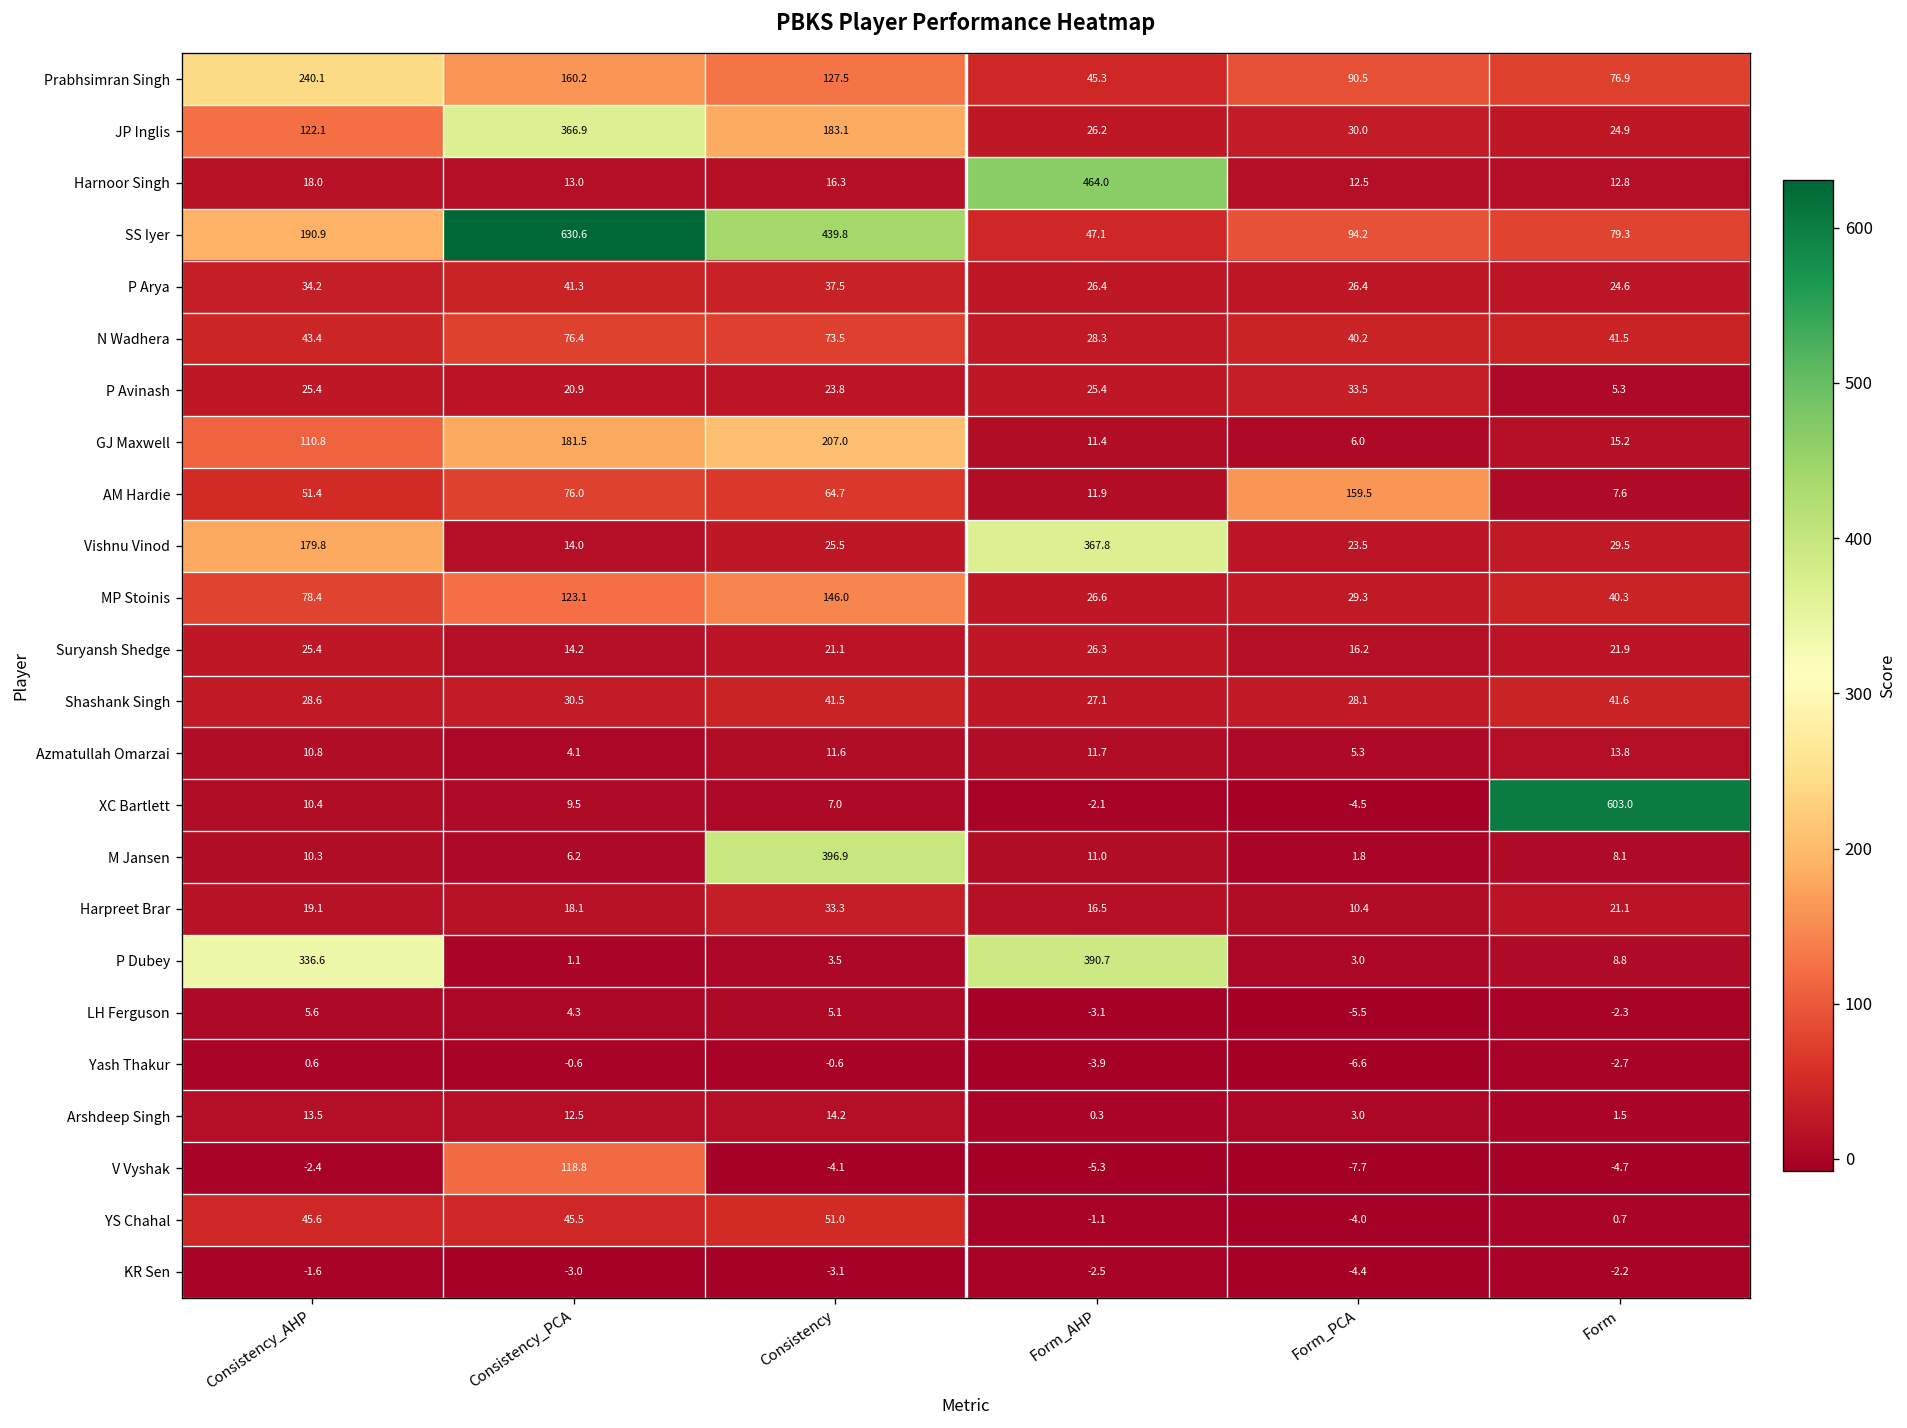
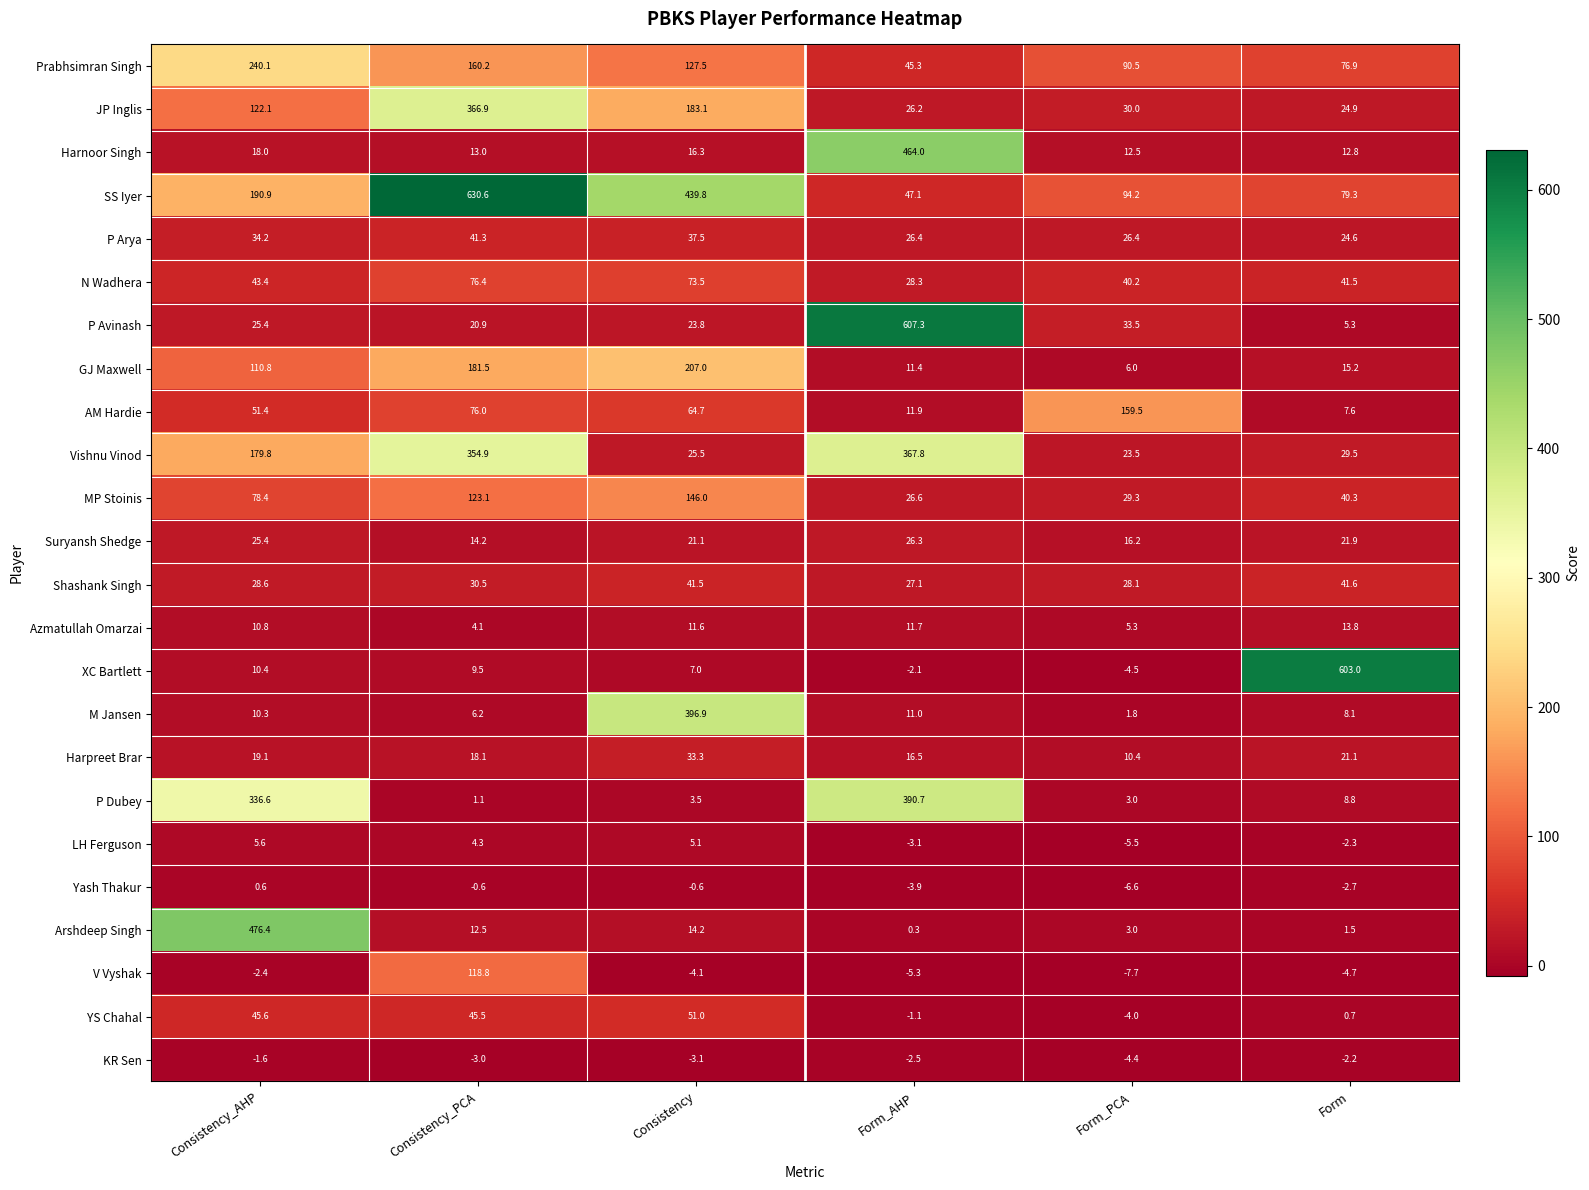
P Avinash, Form_AHP: 25.4 -> 607.3
Vishnu Vinod, Consistency_PCA: 14.0 -> 354.9
Arshdeep Singh, Consistency_AHP: 13.5 -> 476.4
